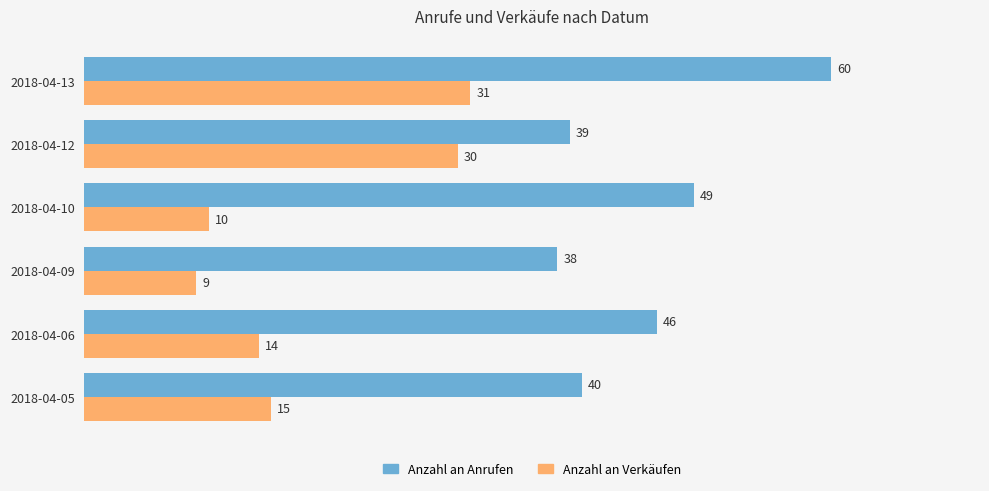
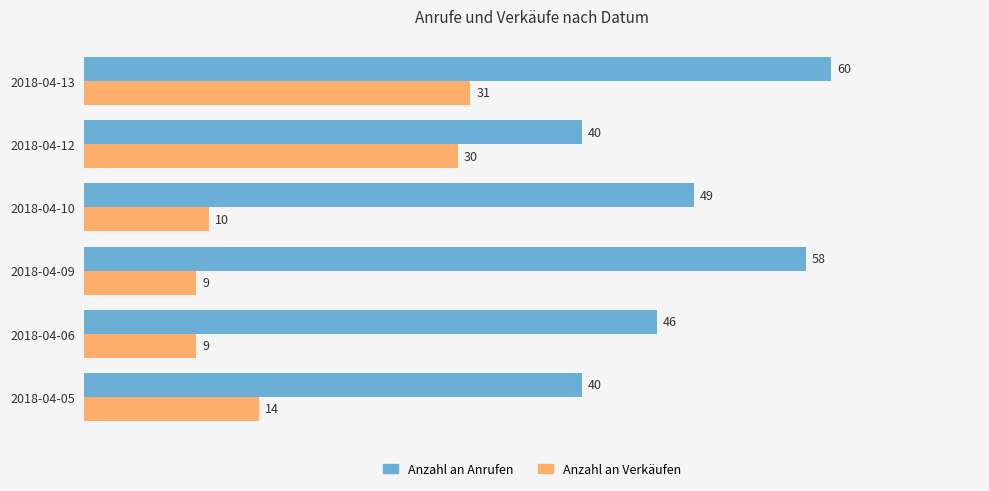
Anzahl an Anrufen, 2018-04-12: 39 -> 40
Anzahl an Anrufen, 2018-04-09: 38 -> 58
Anzahl an Verkäufen, 2018-04-06: 14 -> 9
Anzahl an Verkäufen, 2018-04-05: 15 -> 14
